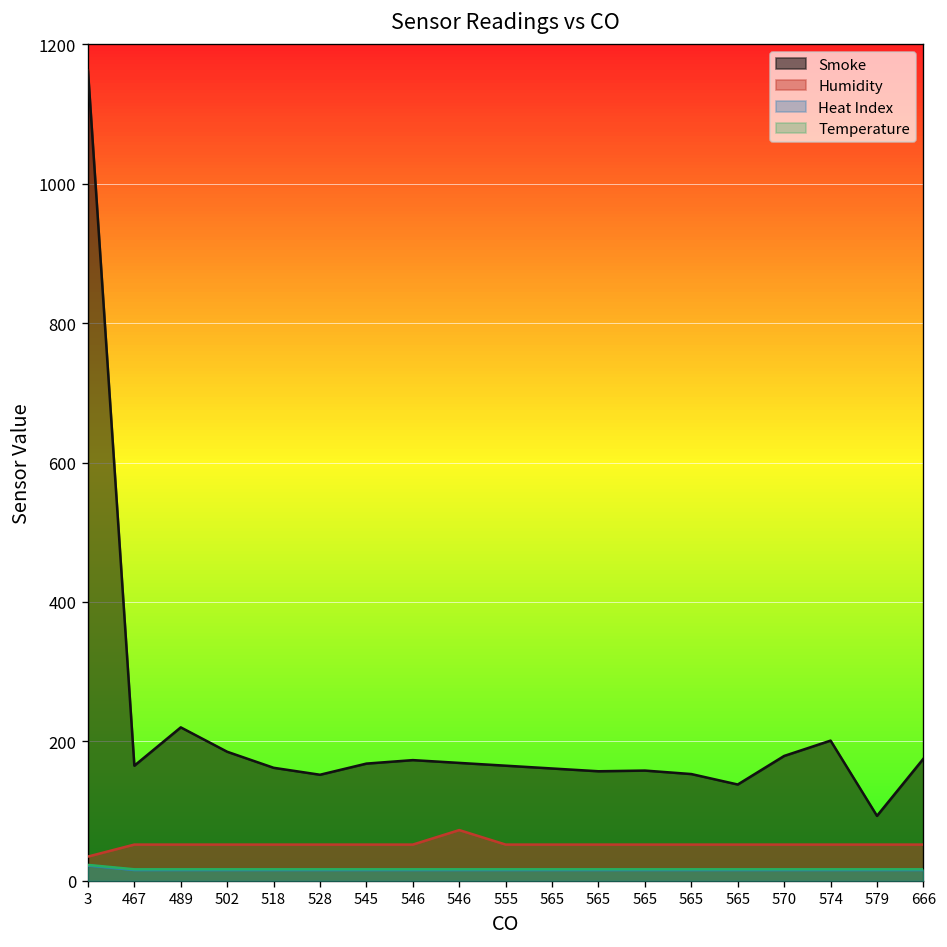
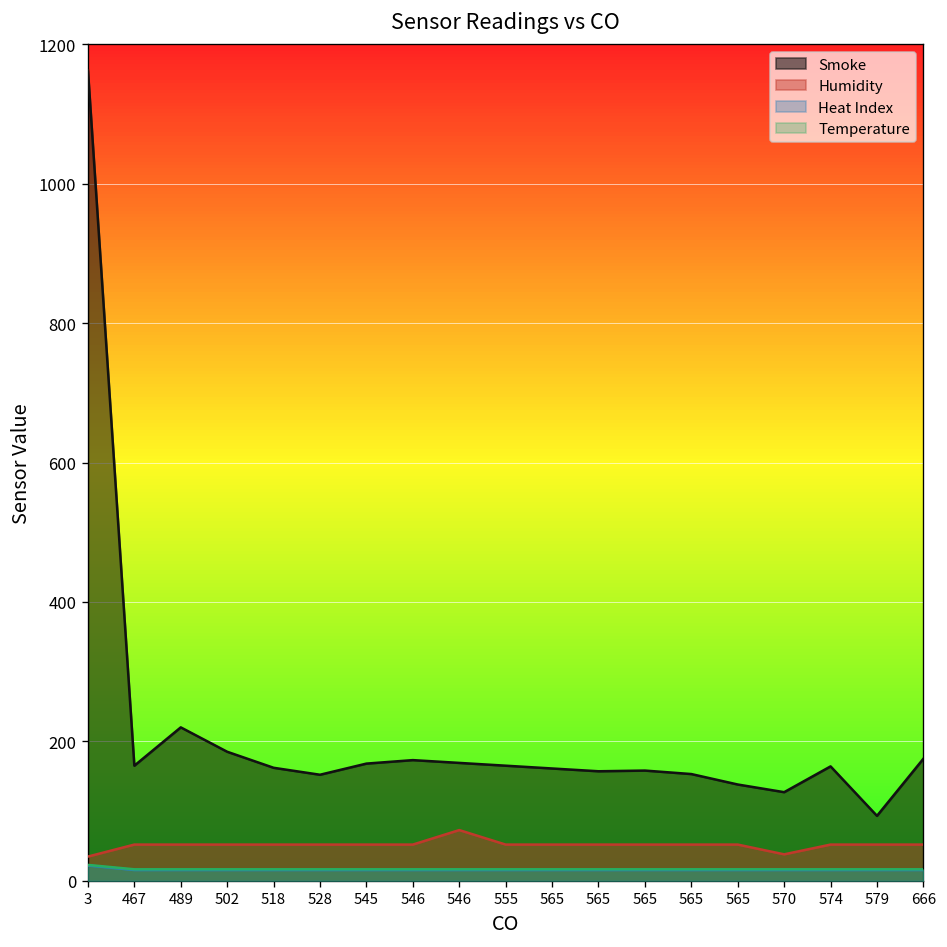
Smoke, 570: 180 -> 130
Humidity, 570: 50 -> 40
Smoke, 574: 200 -> 160
